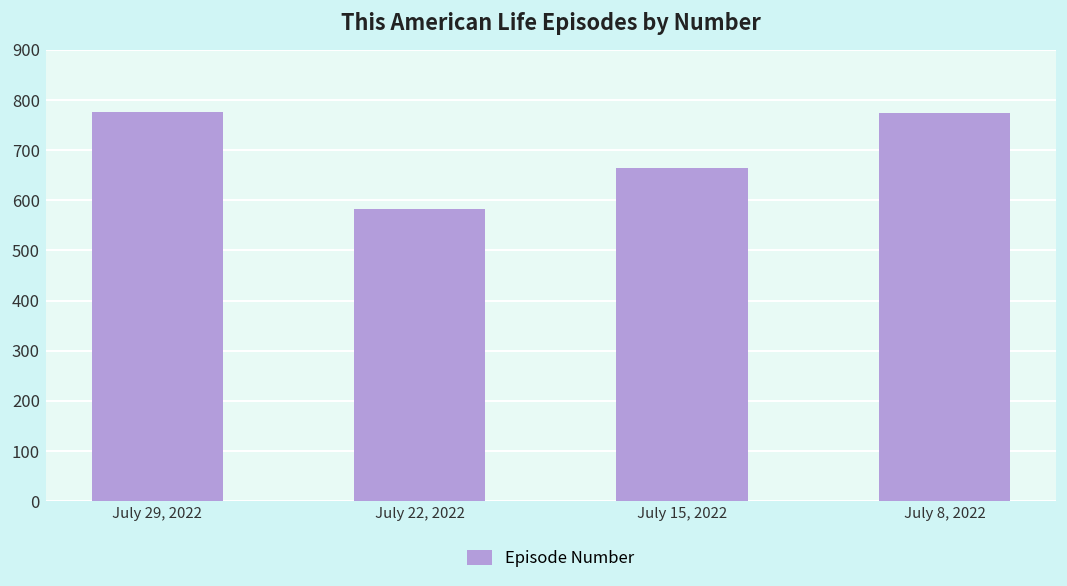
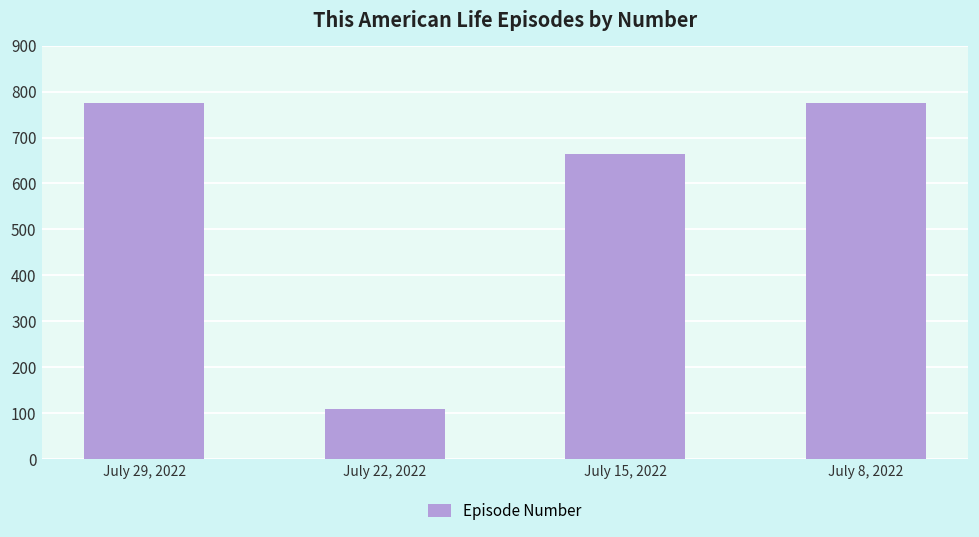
July 22, 2022: 580 -> 110
